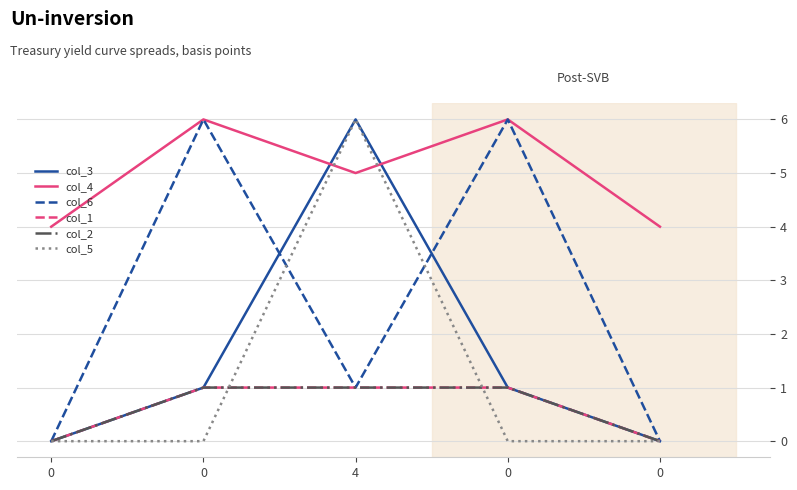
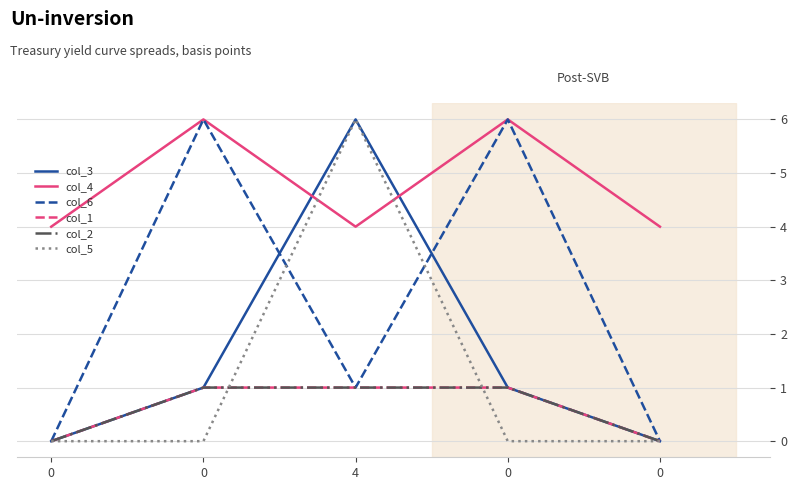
col_4, 4: 5 -> 4
